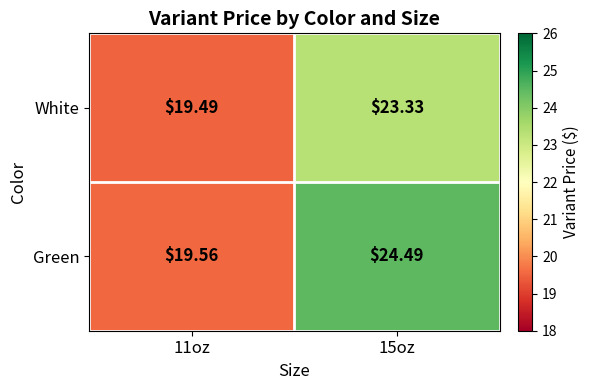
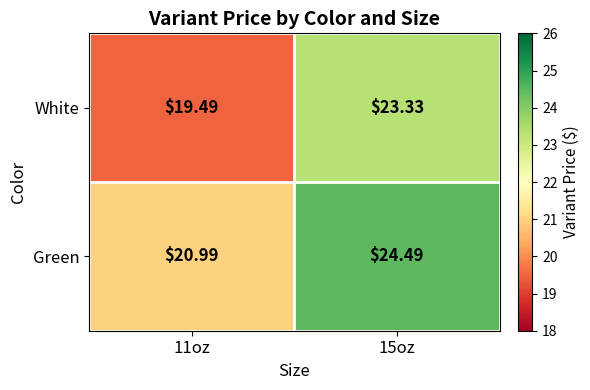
Green, 11oz: $19.56 -> $20.99
